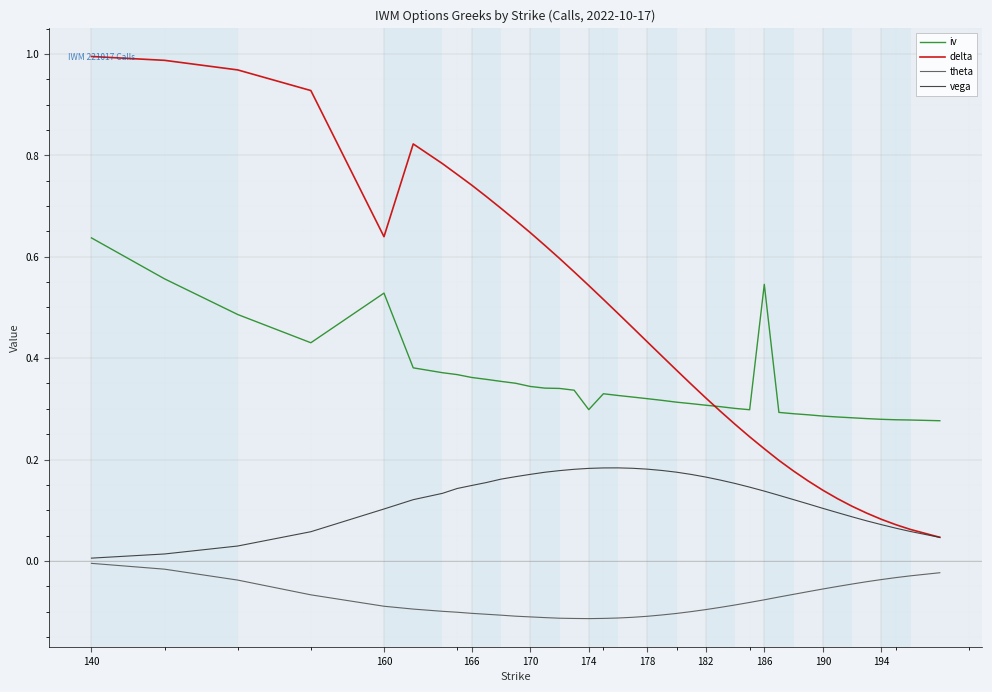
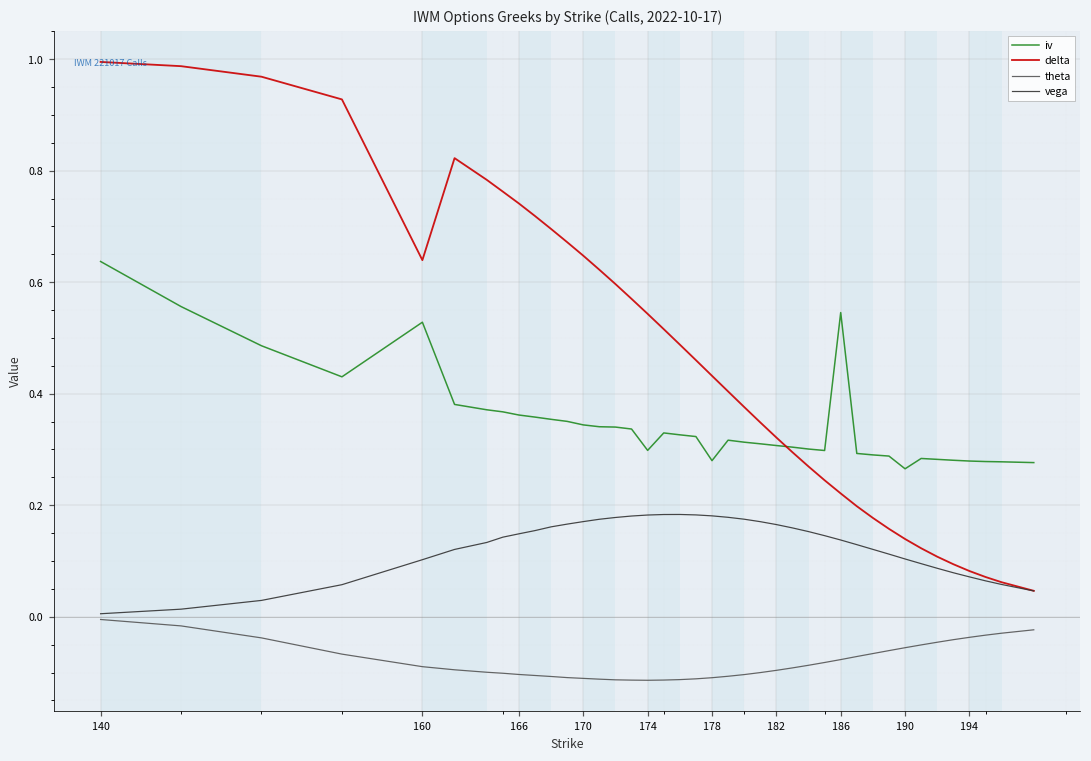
iv, 178: 0.32 -> 0.28
iv, 190: 0.29 -> 0.27
